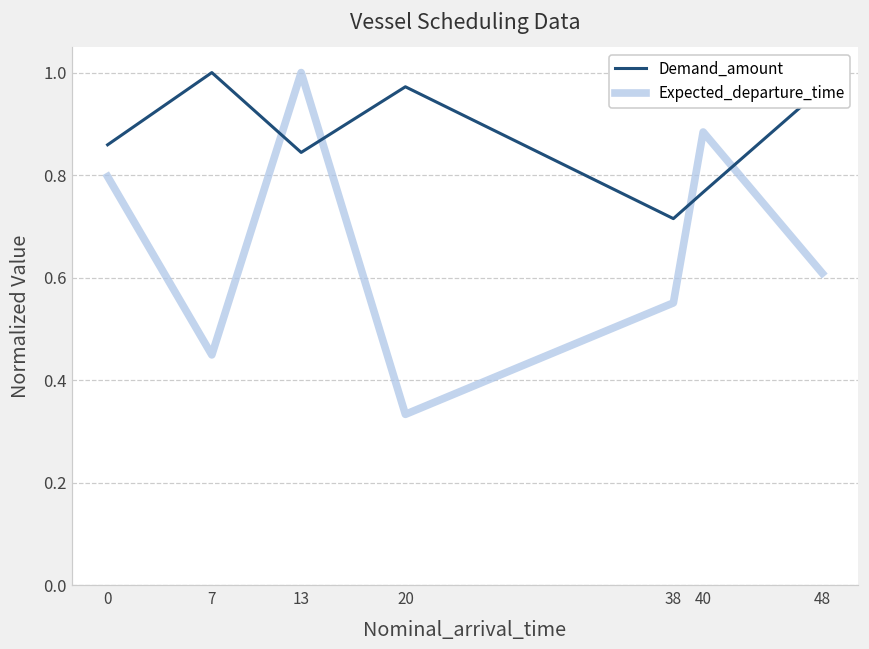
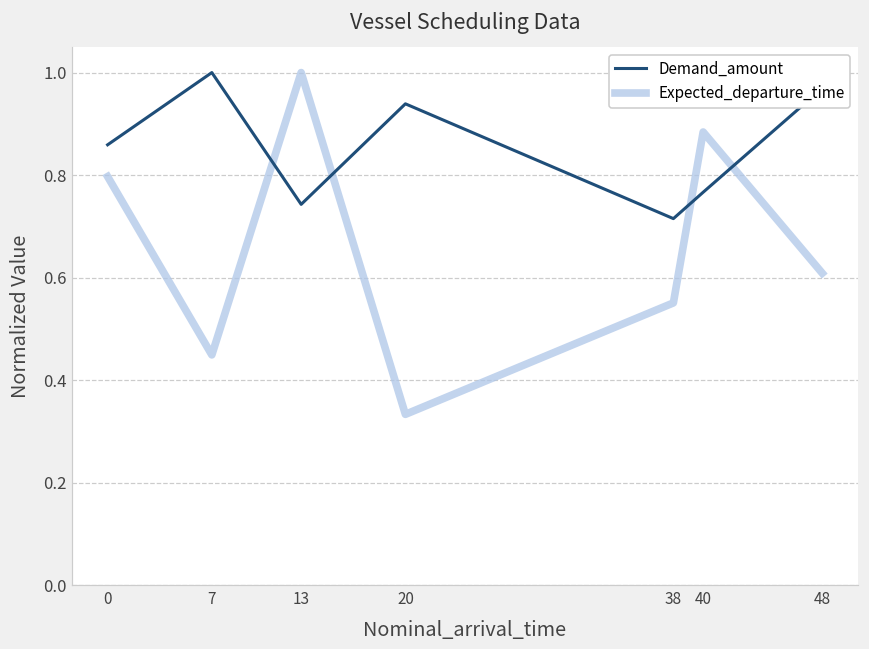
Demand_amount, 13: 0.84 -> 0.74
Demand_amount, 20: 0.97 -> 0.94
